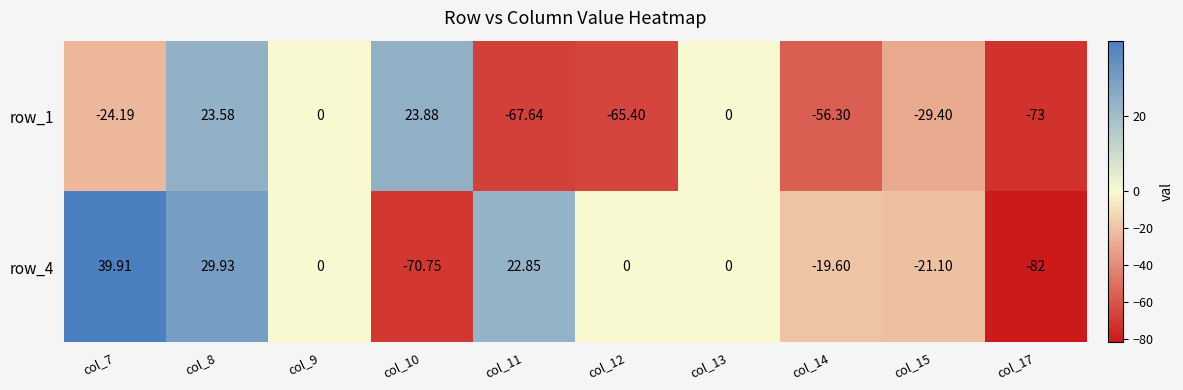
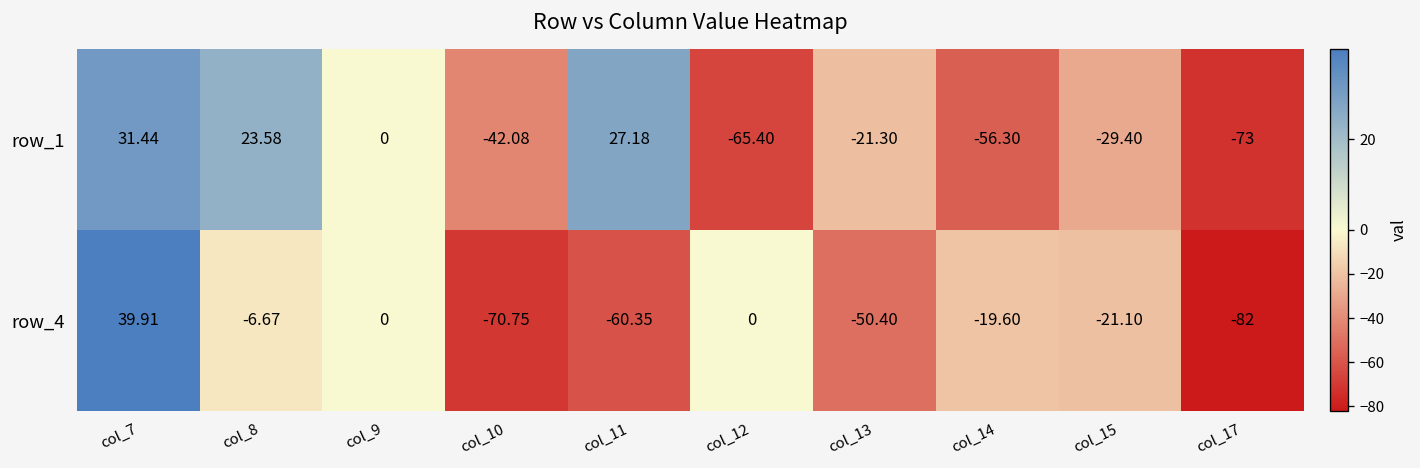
row_1, col_7: -24.19 -> 31.44
row_1, col_10: 23.88 -> -42.08
row_1, col_11: -67.64 -> 27.18
row_1, col_13: 0 -> -21.30
row_4, col_8: 29.93 -> -6.67
row_4, col_11: 22.85 -> -60.35
row_4, col_13: 0 -> -50.40
